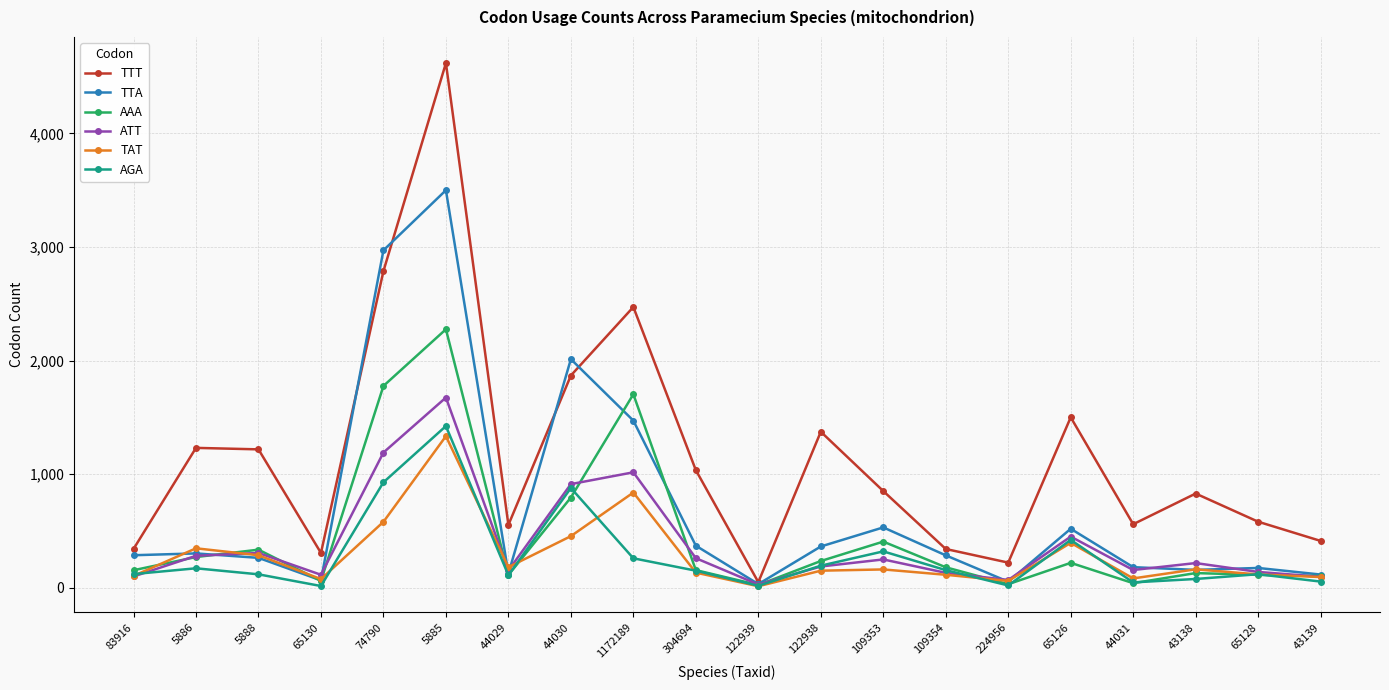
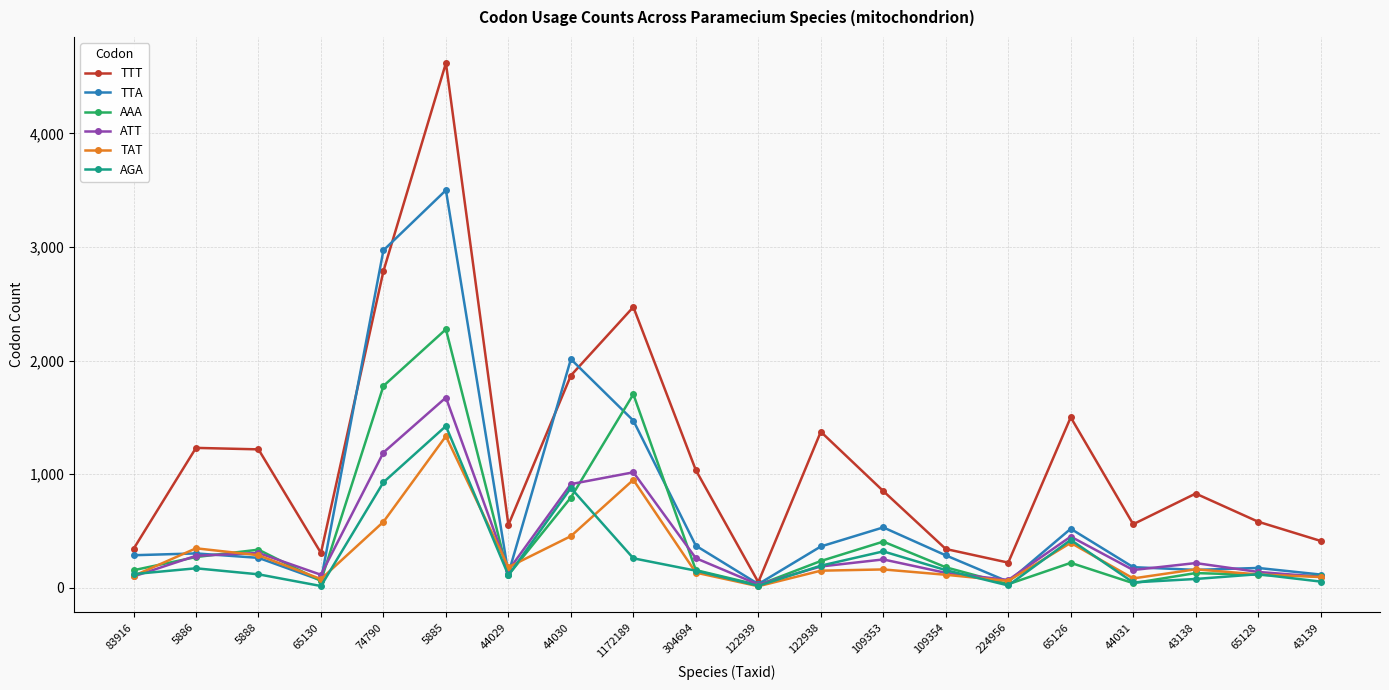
TAT, 1172189: 840 -> 950
